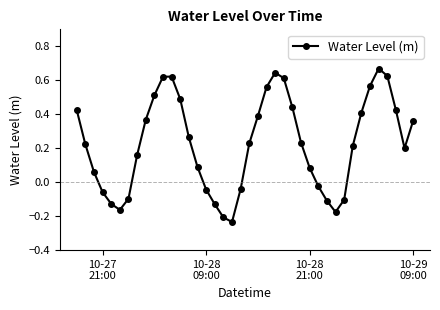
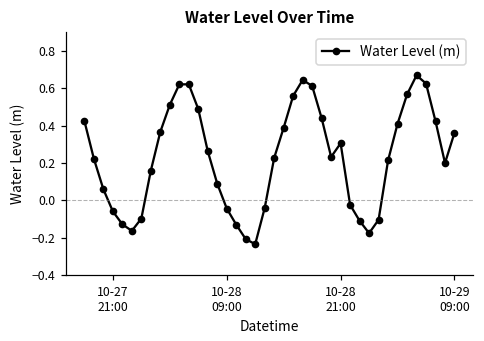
10-28 21:00: 0.08 -> 0.31
